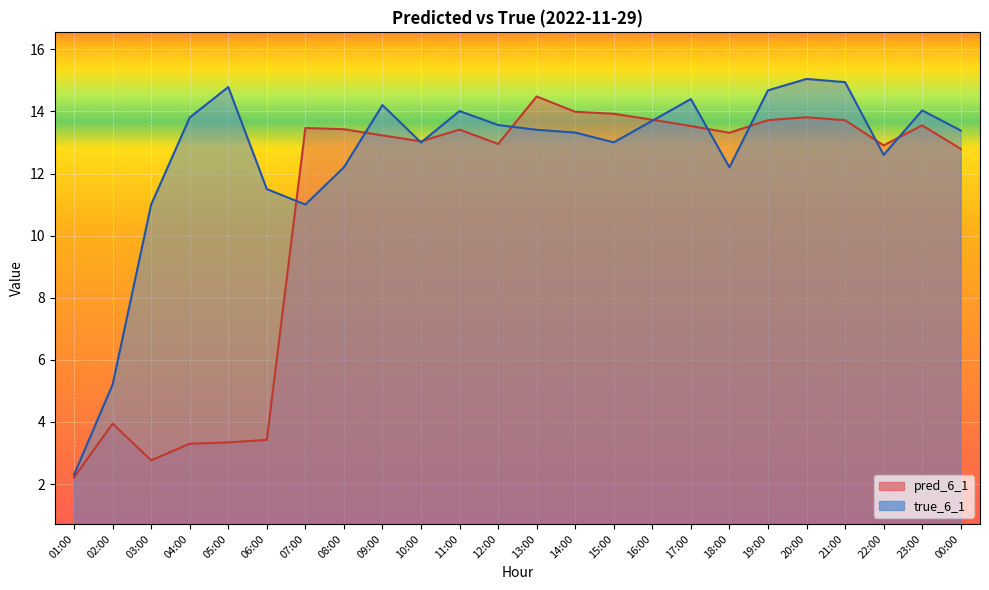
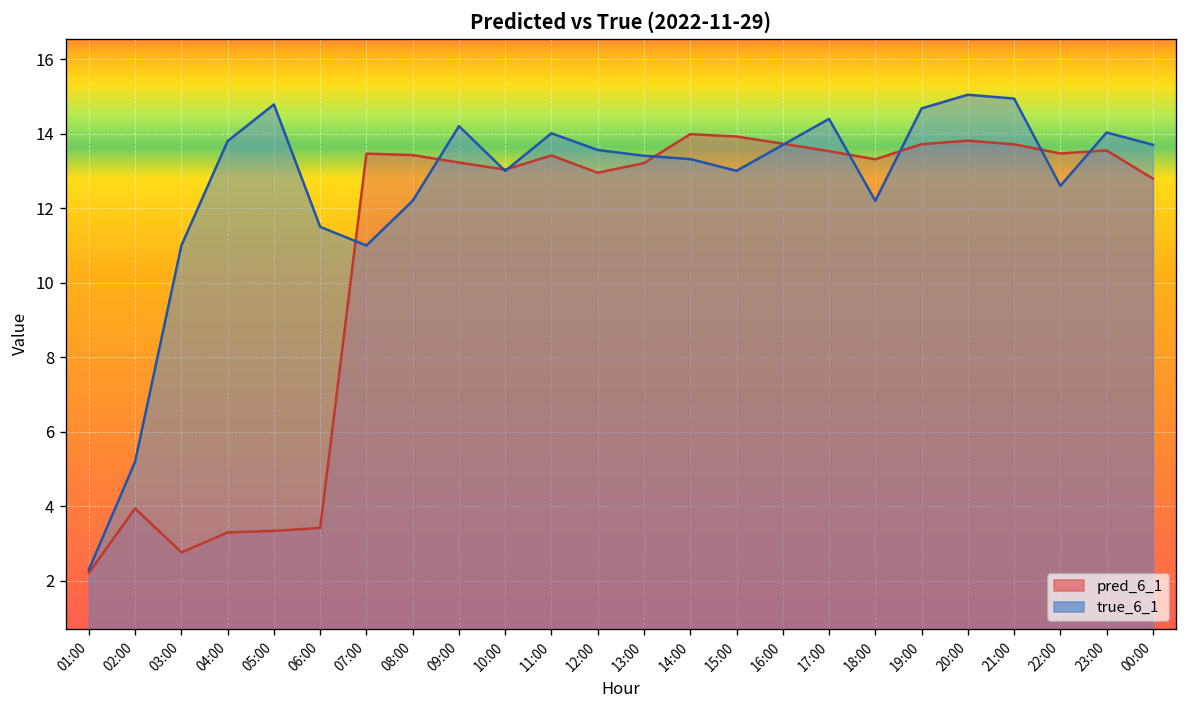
pred_6_1, 13:00: 14.5 -> 13.2
pred_6_1, 22:00: 12.9 -> 13.5
true_6_1, 00:00: 13.4 -> 13.7
